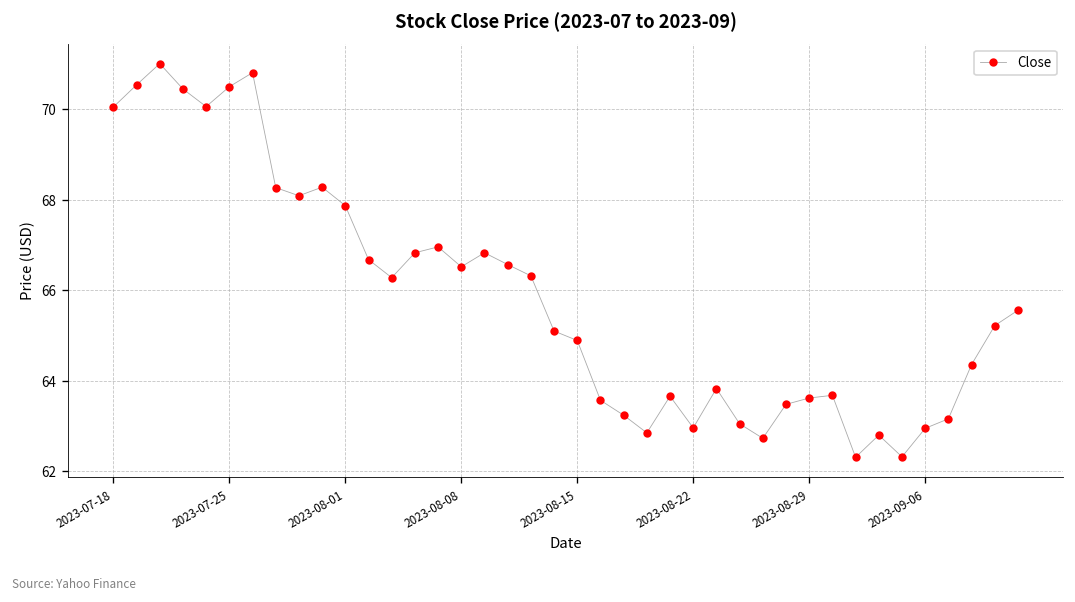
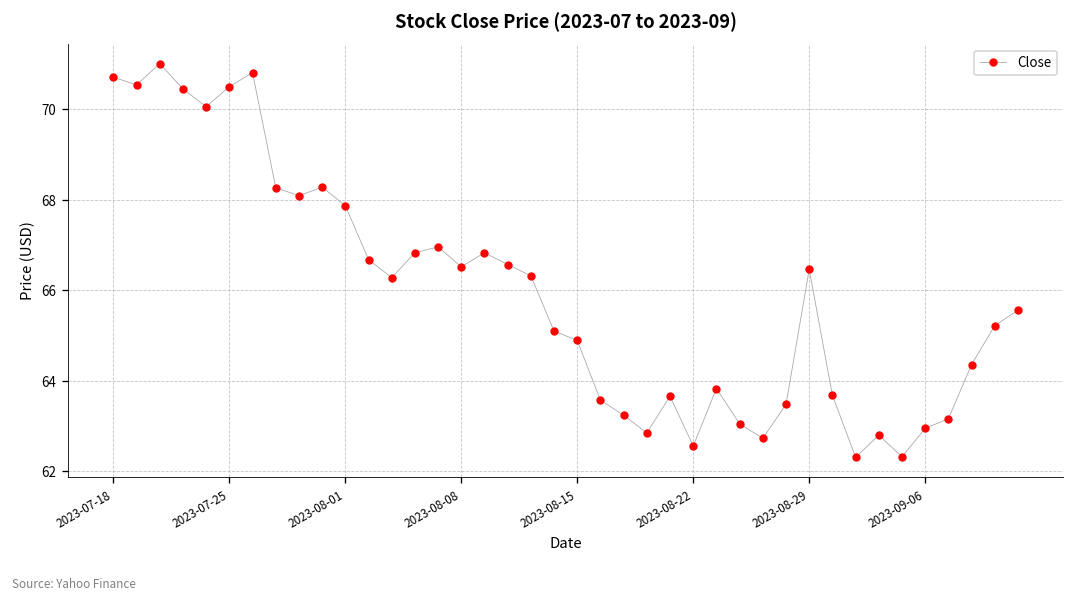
2023-07-18: 70.1 -> 70.7
2023-08-22: 63.0 -> 62.6
2023-08-29: 63.6 -> 66.5
